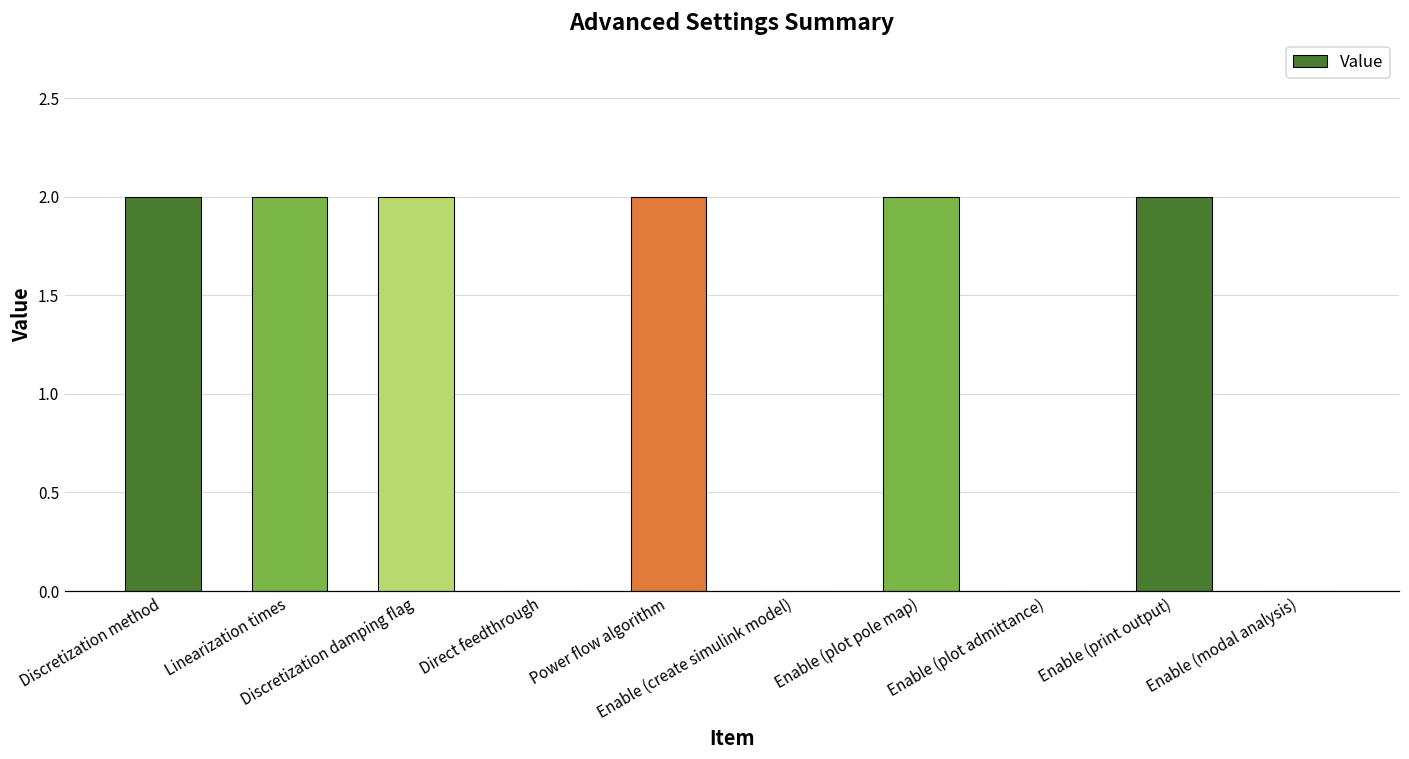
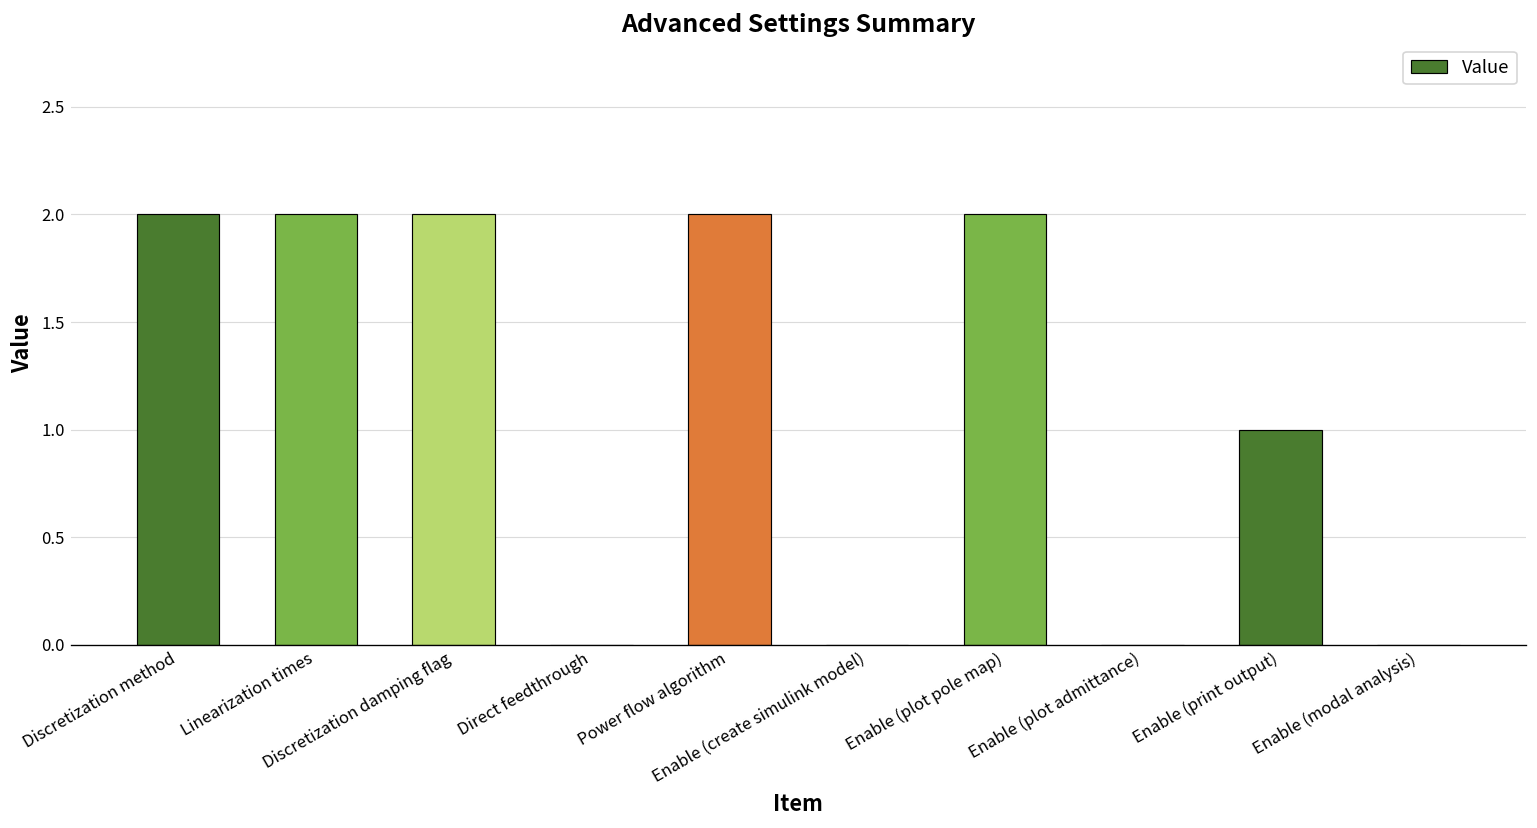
Enable (print output): 2 -> 1
